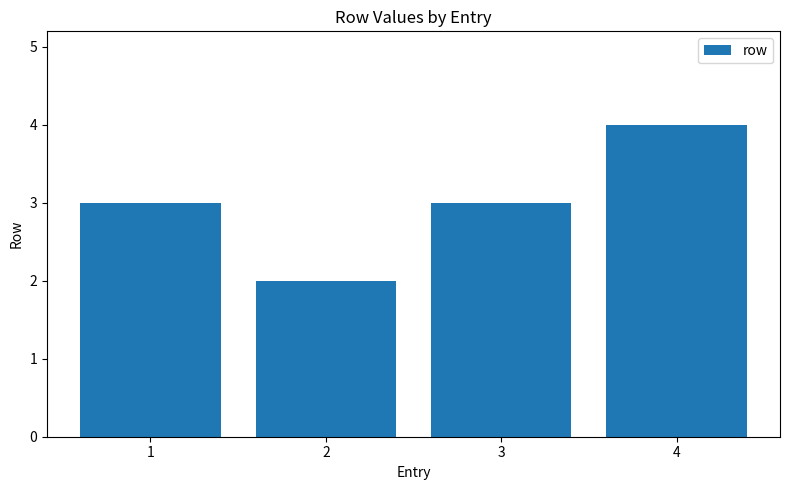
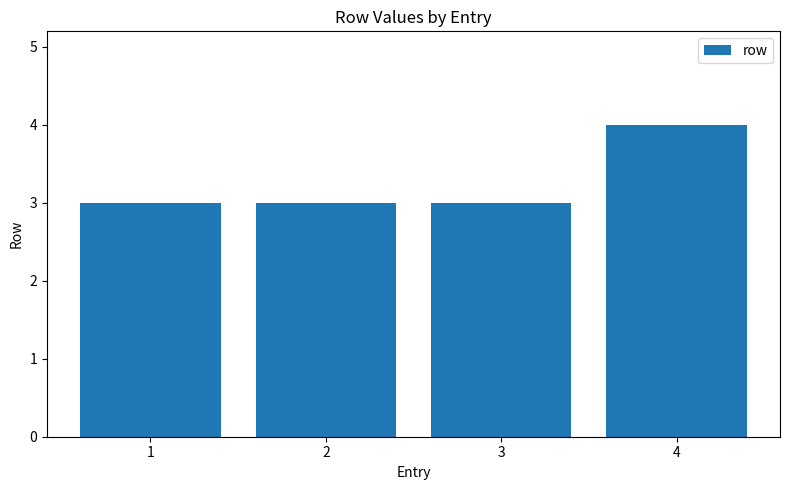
2: 2 -> 3
